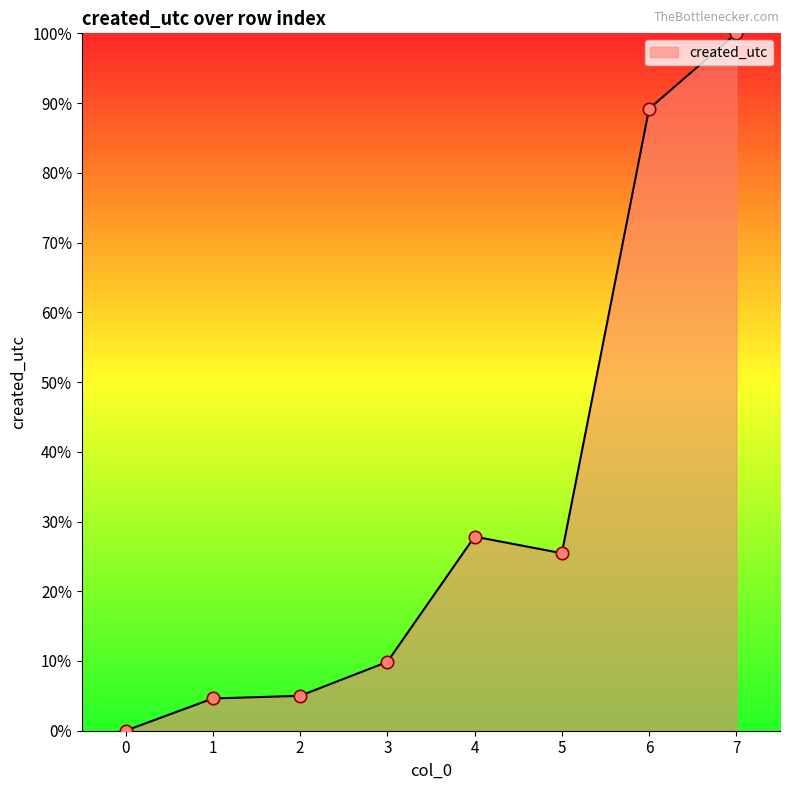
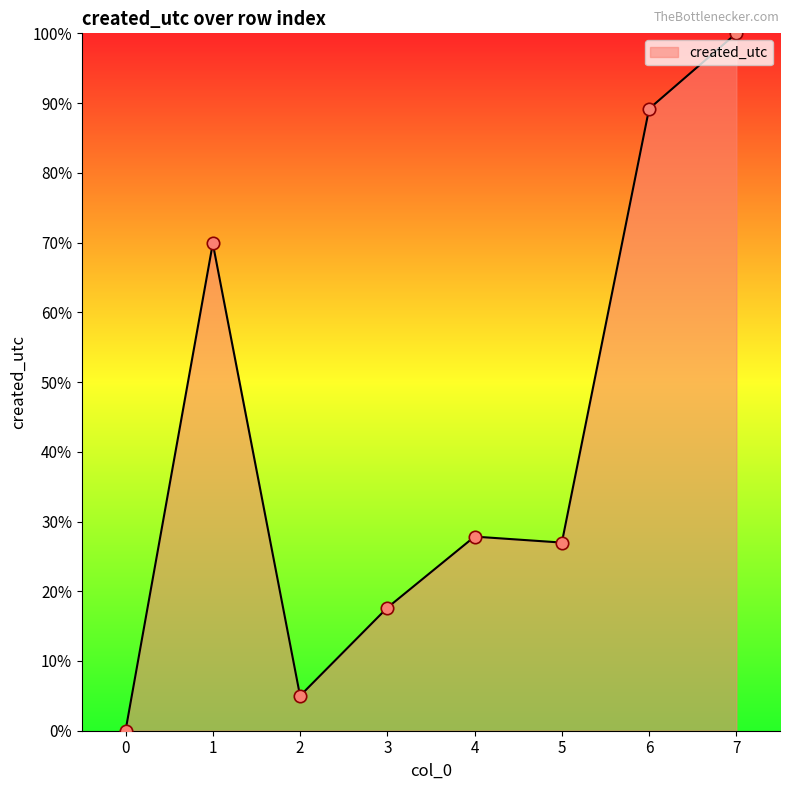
1: 5% -> 70%
3: 10% -> 18%
5: 25% -> 27%
